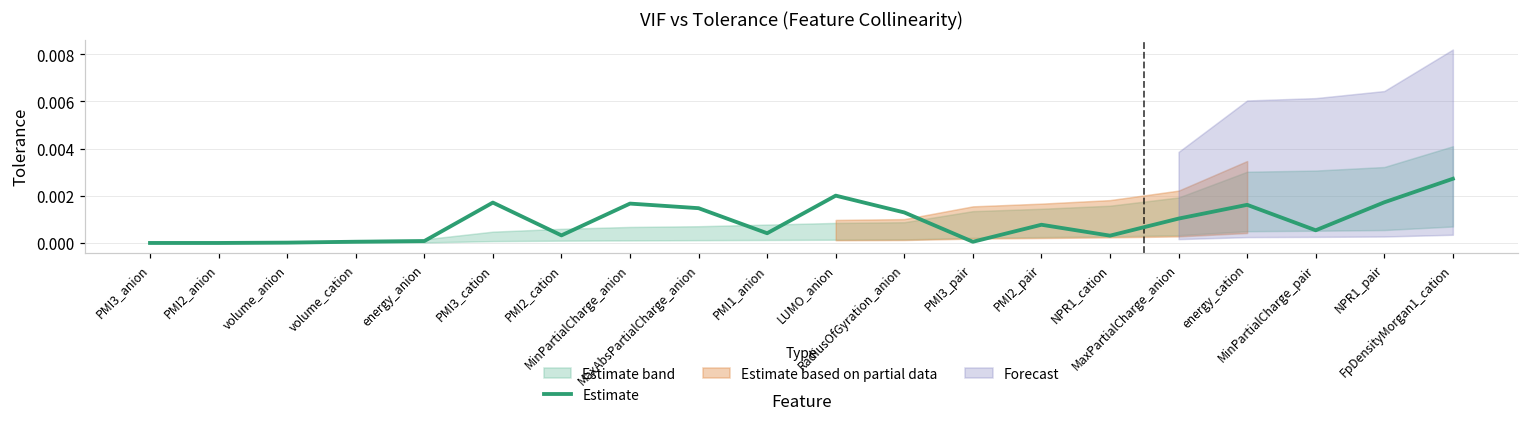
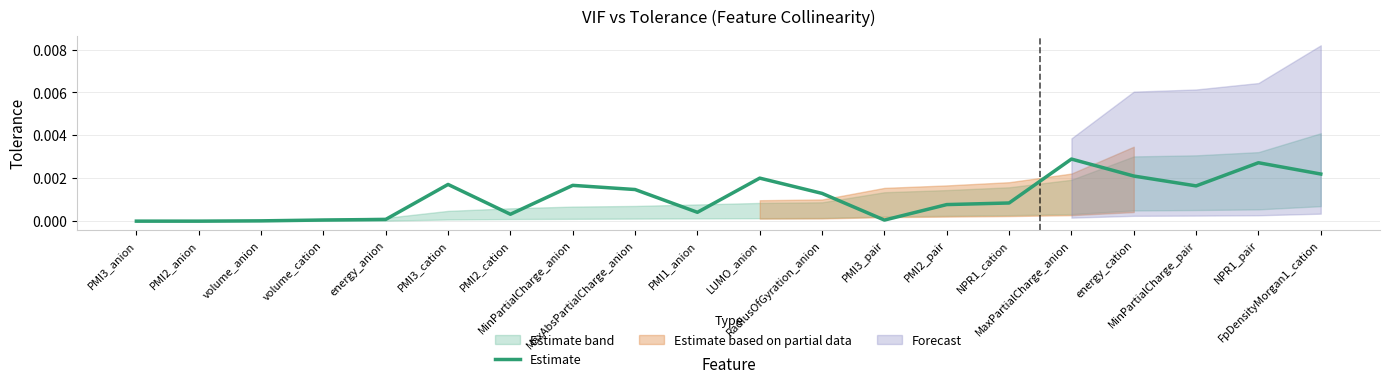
Estimate, NPR1_cation: 0.0003 -> 0.0008
Estimate, MaxPartialCharge_anion: 0.0010 -> 0.0029
Estimate, energy_cation: 0.0016 -> 0.0021
Estimate, MinPartialCharge_pair: 0.0005 -> 0.0016
Estimate, NPR1_pair: 0.0017 -> 0.0027
Estimate, FpDensityMorgan1_cation: 0.0027 -> 0.0022
